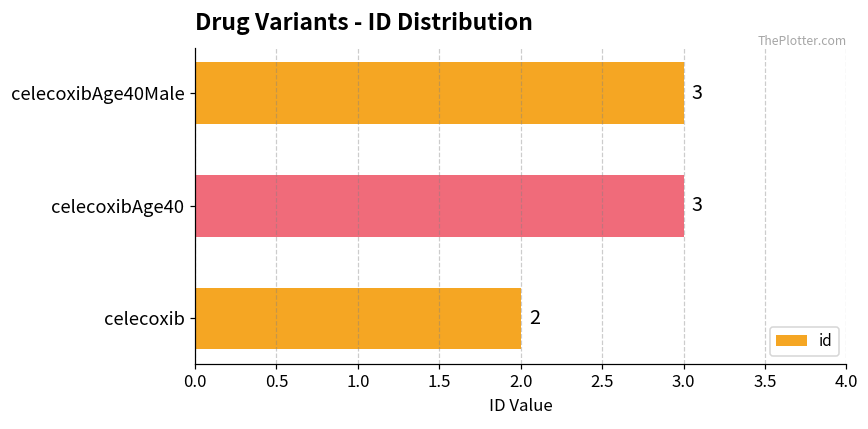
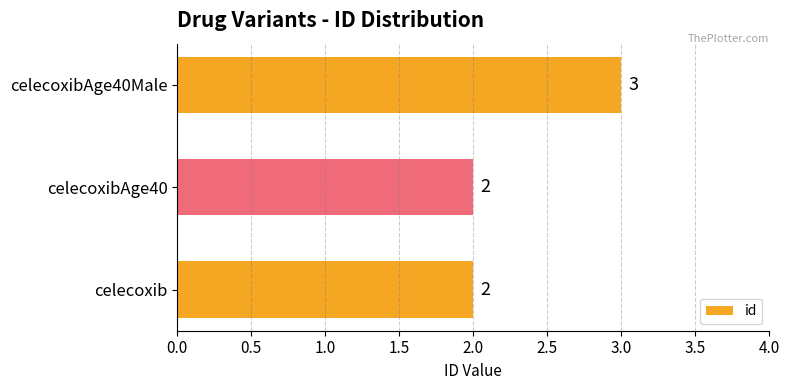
celecoxibAge40: 3 -> 2
